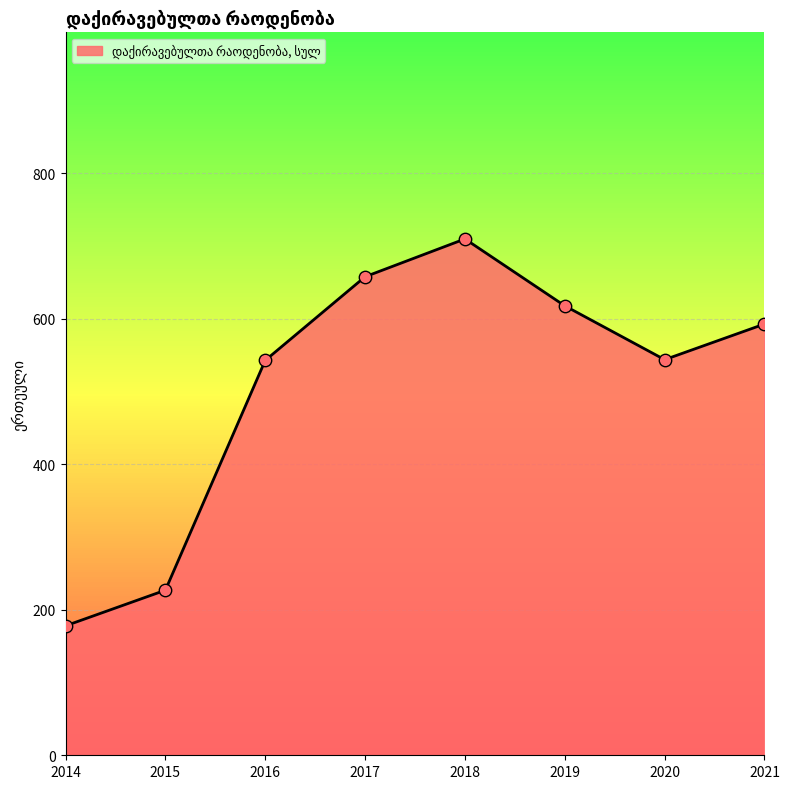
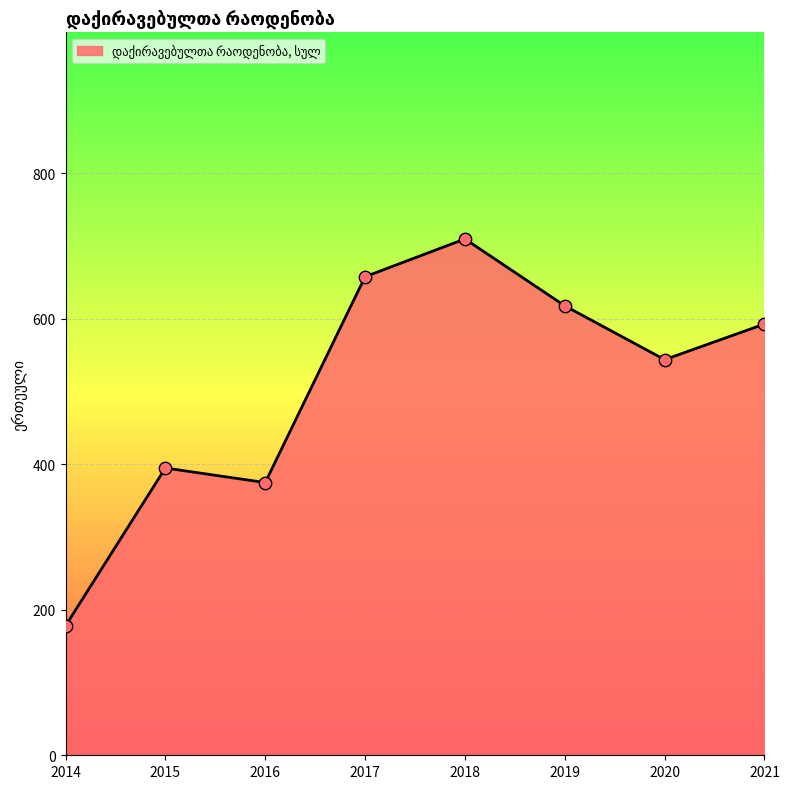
2015: 230 -> 400
2016: 540 -> 380
